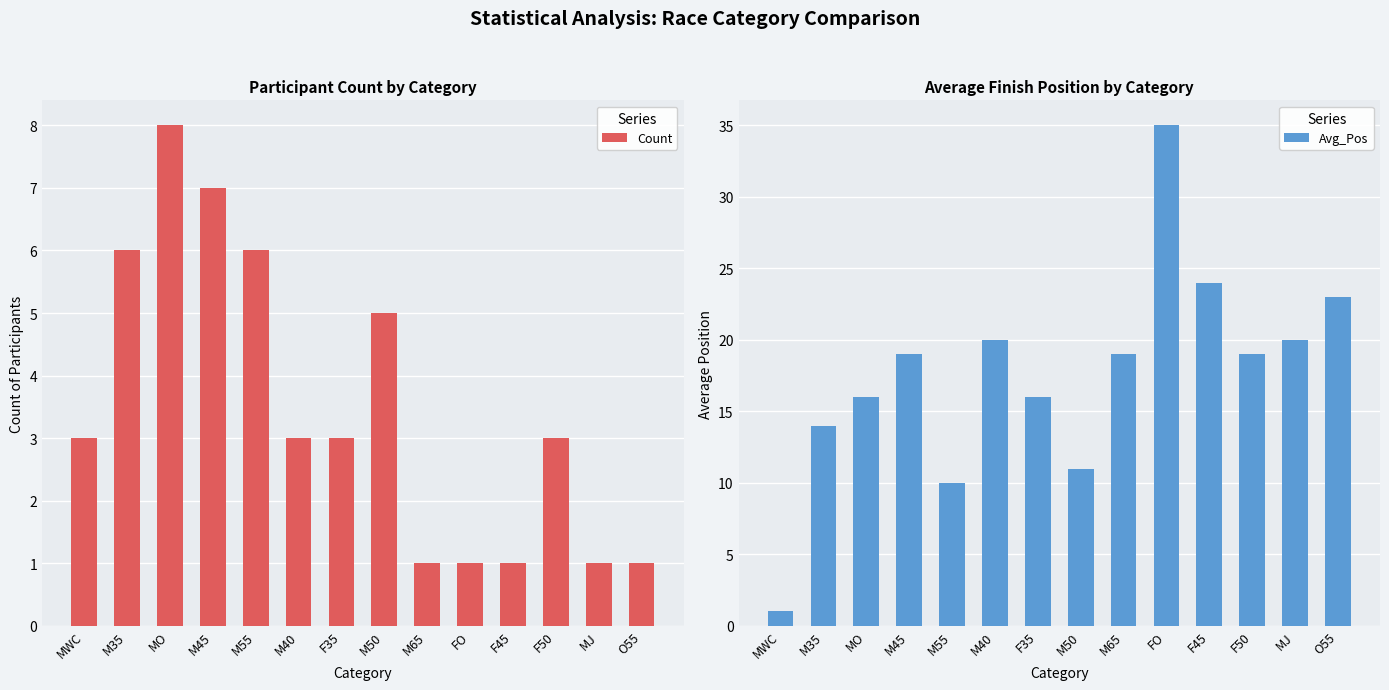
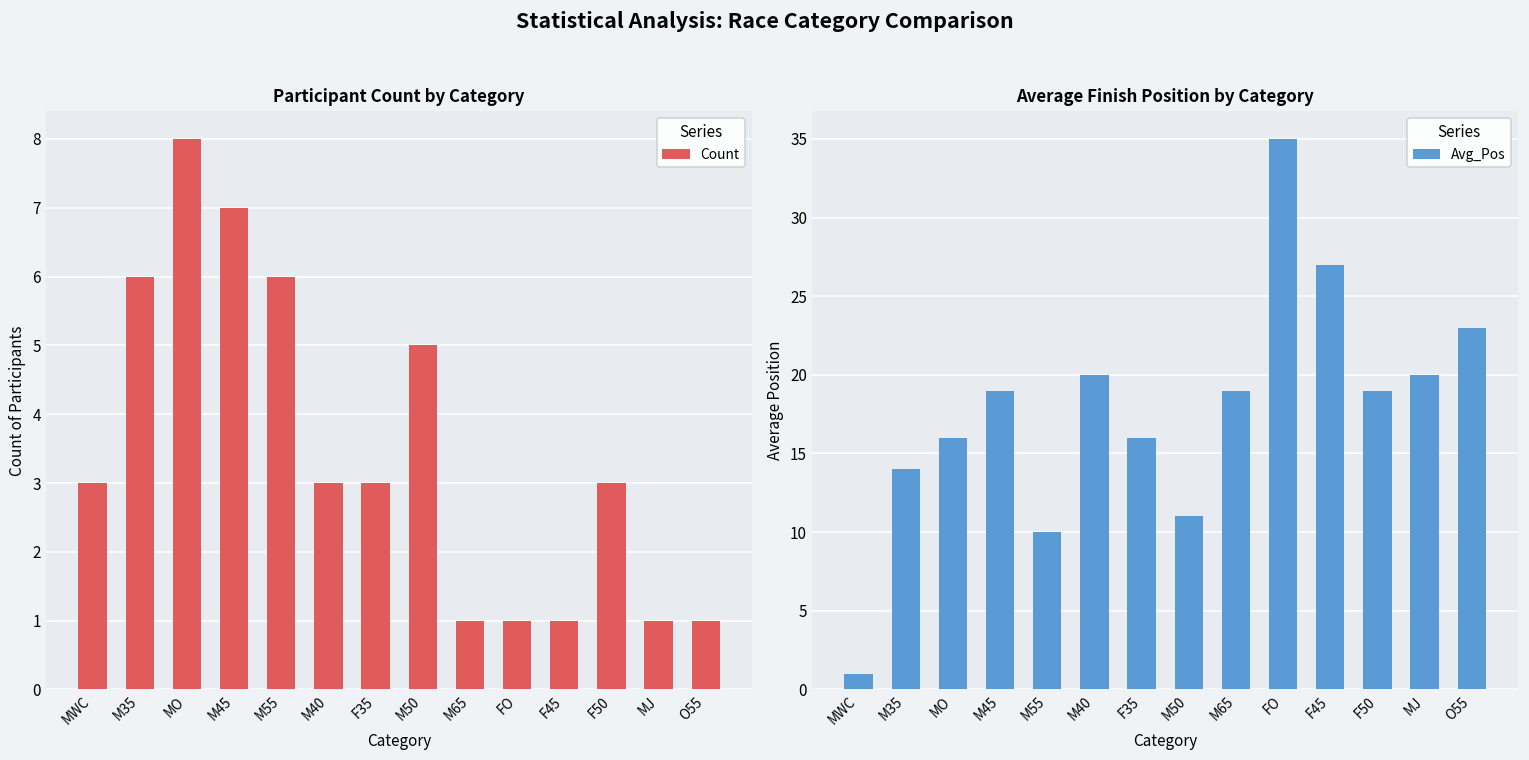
Average Finish Position by Category, F45: 24 -> 27
